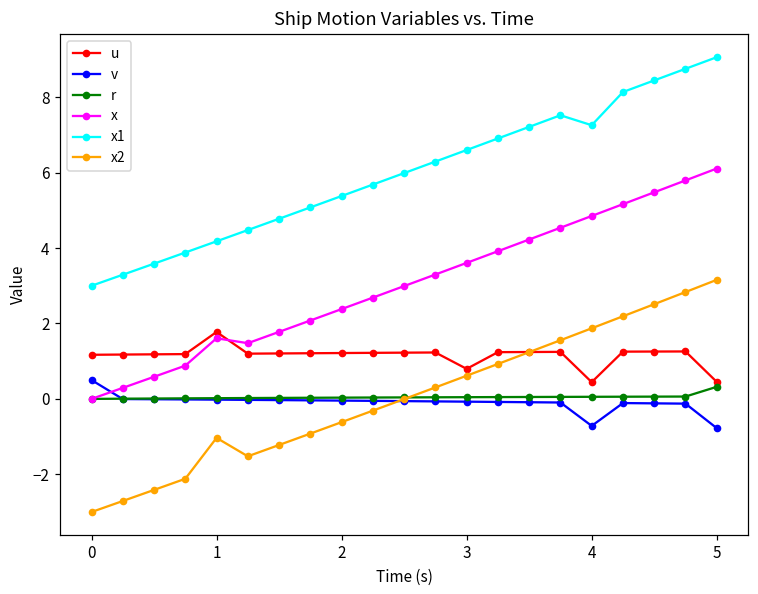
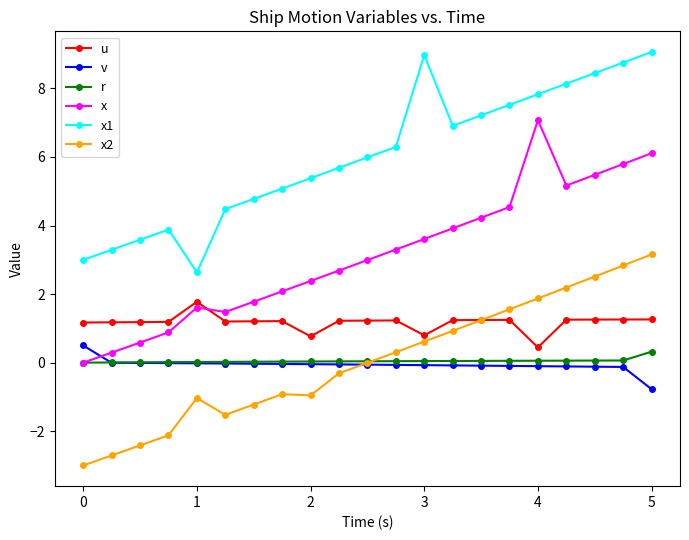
x1, 1: 4.2 -> 2.6
u, 2: 1.2 -> 0.8
x2, 2: -0.6 -> -1.0
x1, 3: 6.6 -> 9.0
v, 4: -0.7 -> -0.1
x, 4: 4.9 -> 7.1
x1, 4: 7.3 -> 7.8
u, 5: 0.5 -> 1.3
